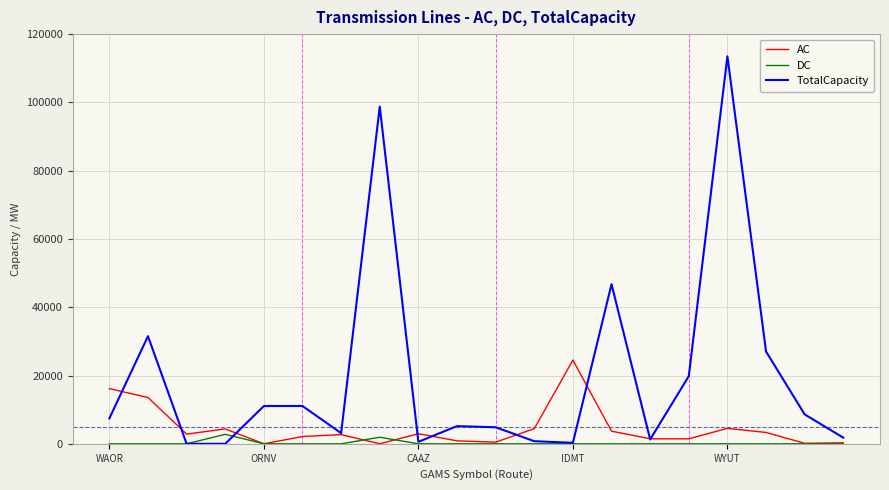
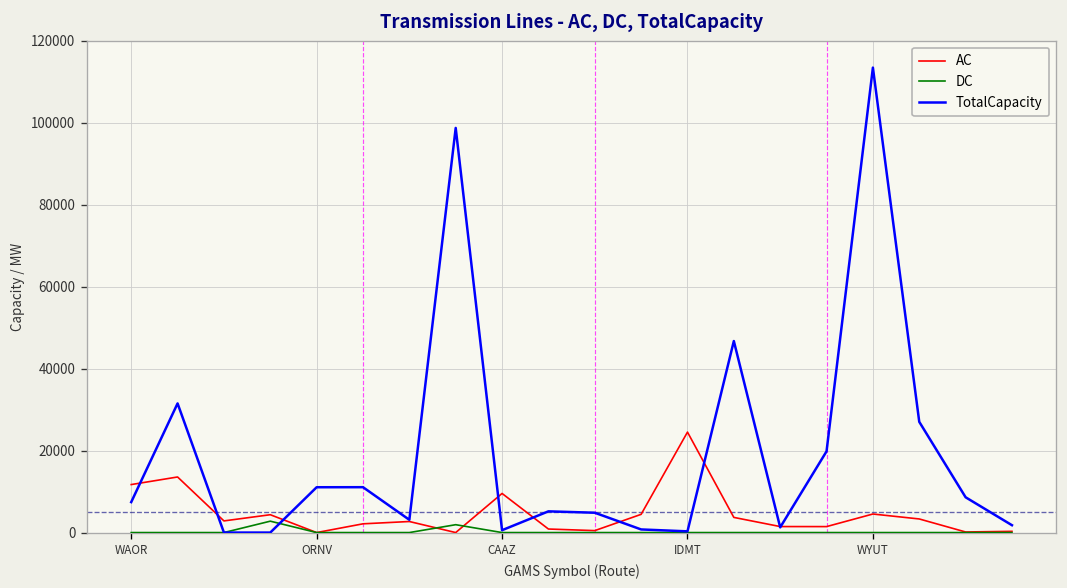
AC, WAOR: 16000 -> 12000
AC, CAAZ: 3000 -> 10000
